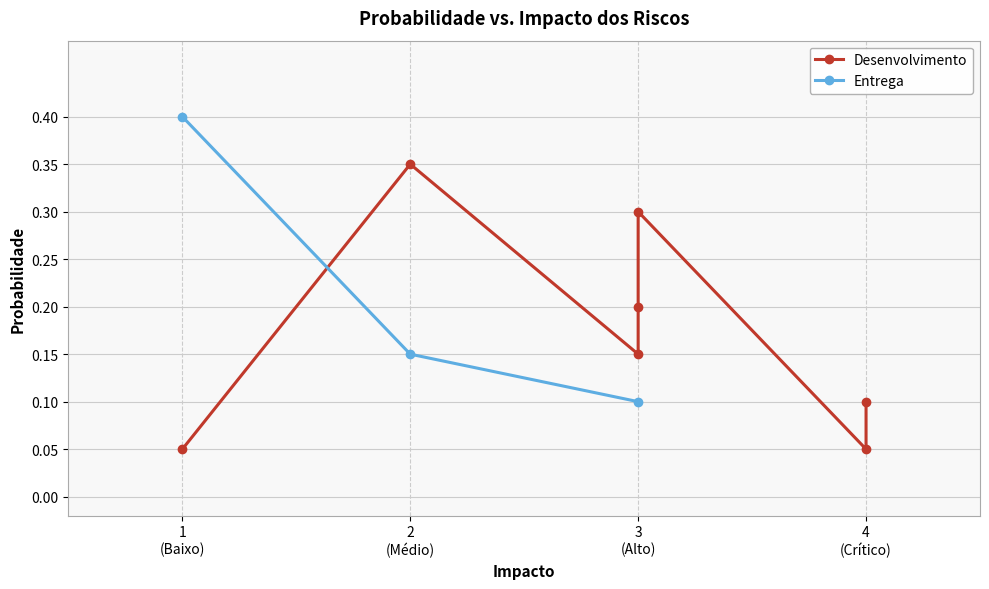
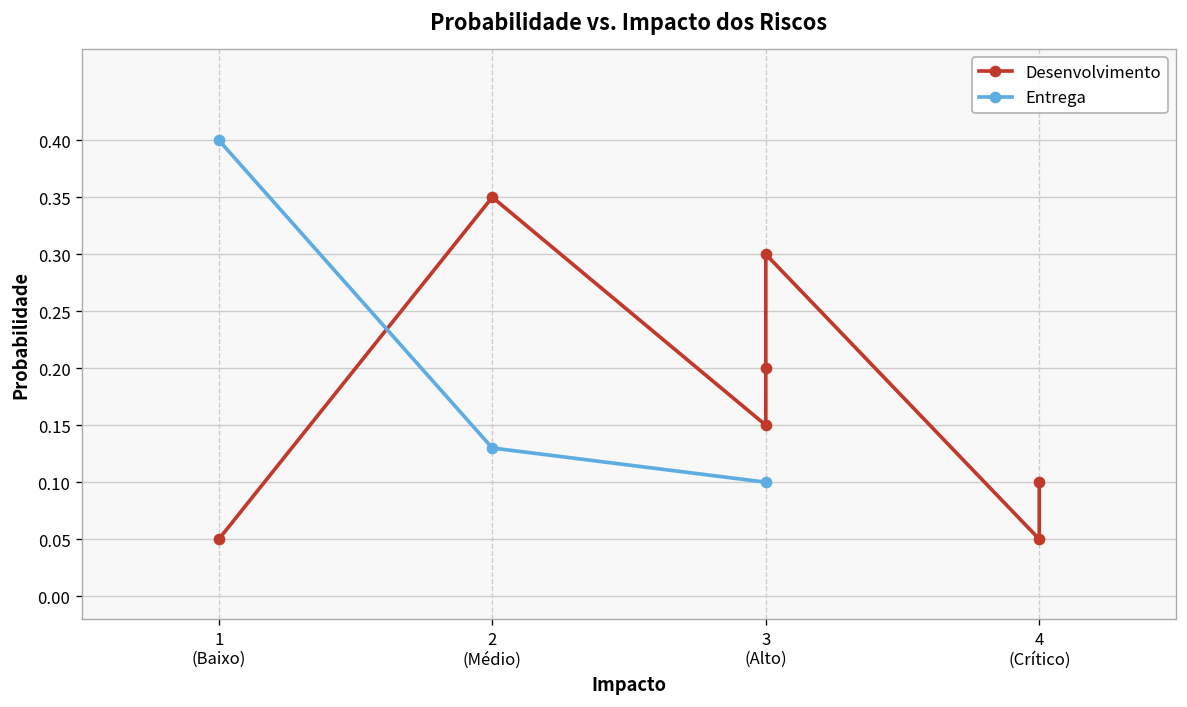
Entrega, 2 (Médio): 0.15 -> 0.13
